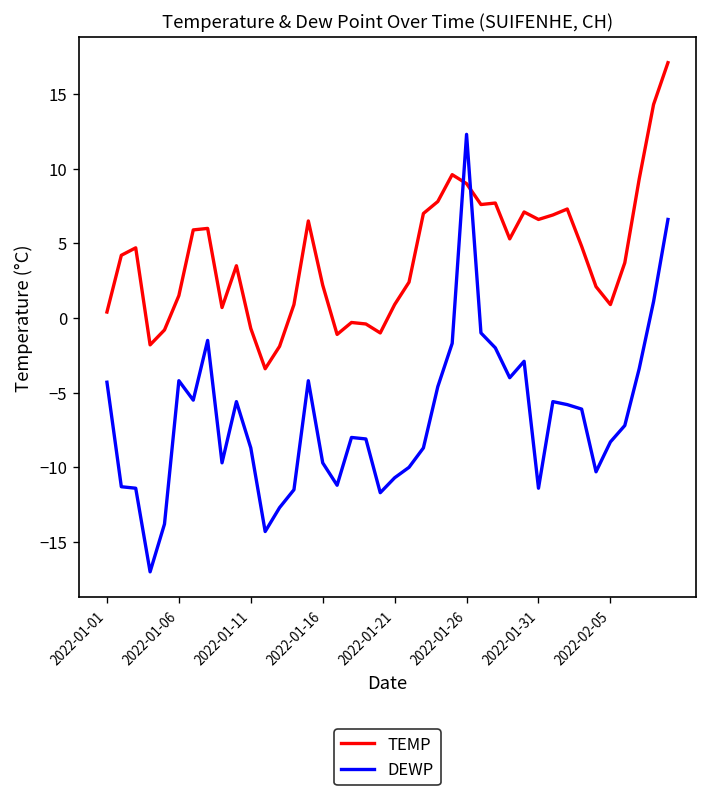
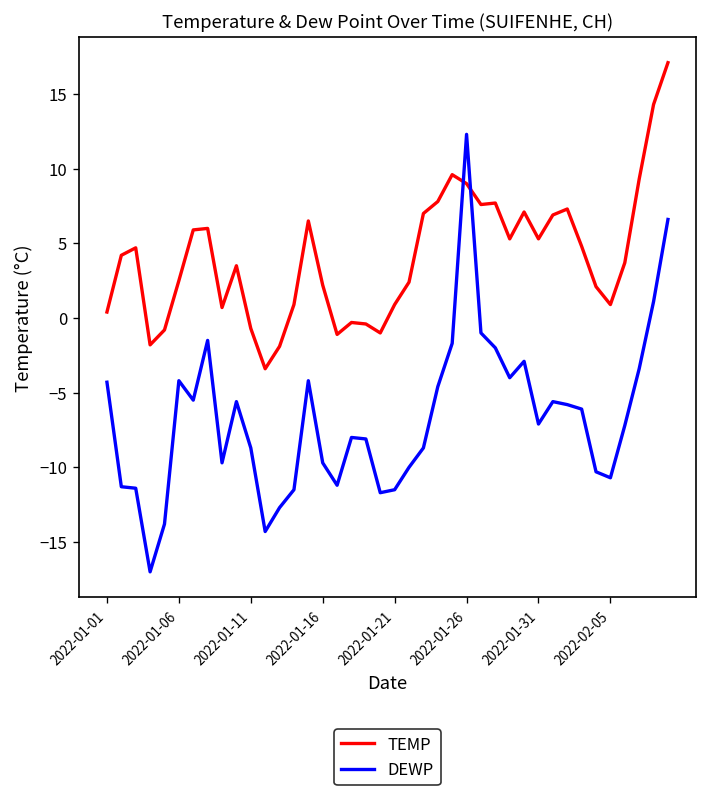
TEMP, 2022-01-06: 1.5 -> 2.5
DEWP, 2022-01-21: -10.7 -> -11.5
TEMP, 2022-01-31: 6.6 -> 5.3
DEWP, 2022-01-31: -11.4 -> -7.1
DEWP, 2022-02-05: -8.3 -> -10.7
